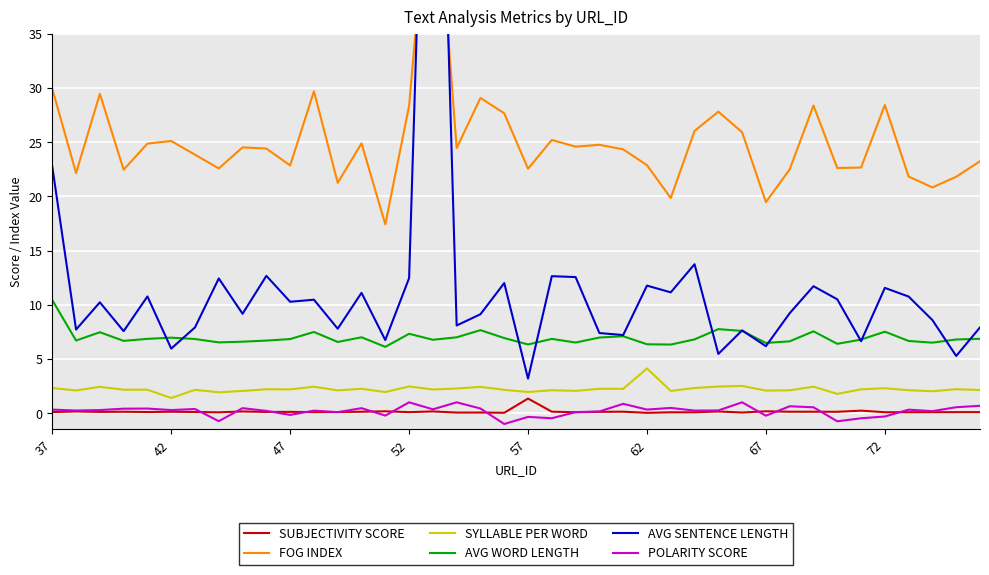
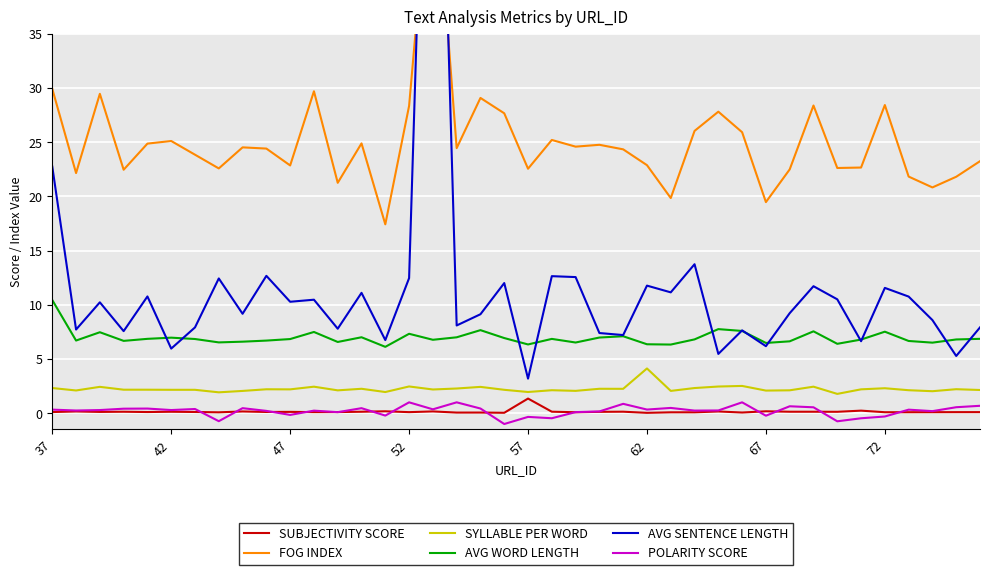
SYLLABLE PER WORD, 42: 1.4 -> 2.2
